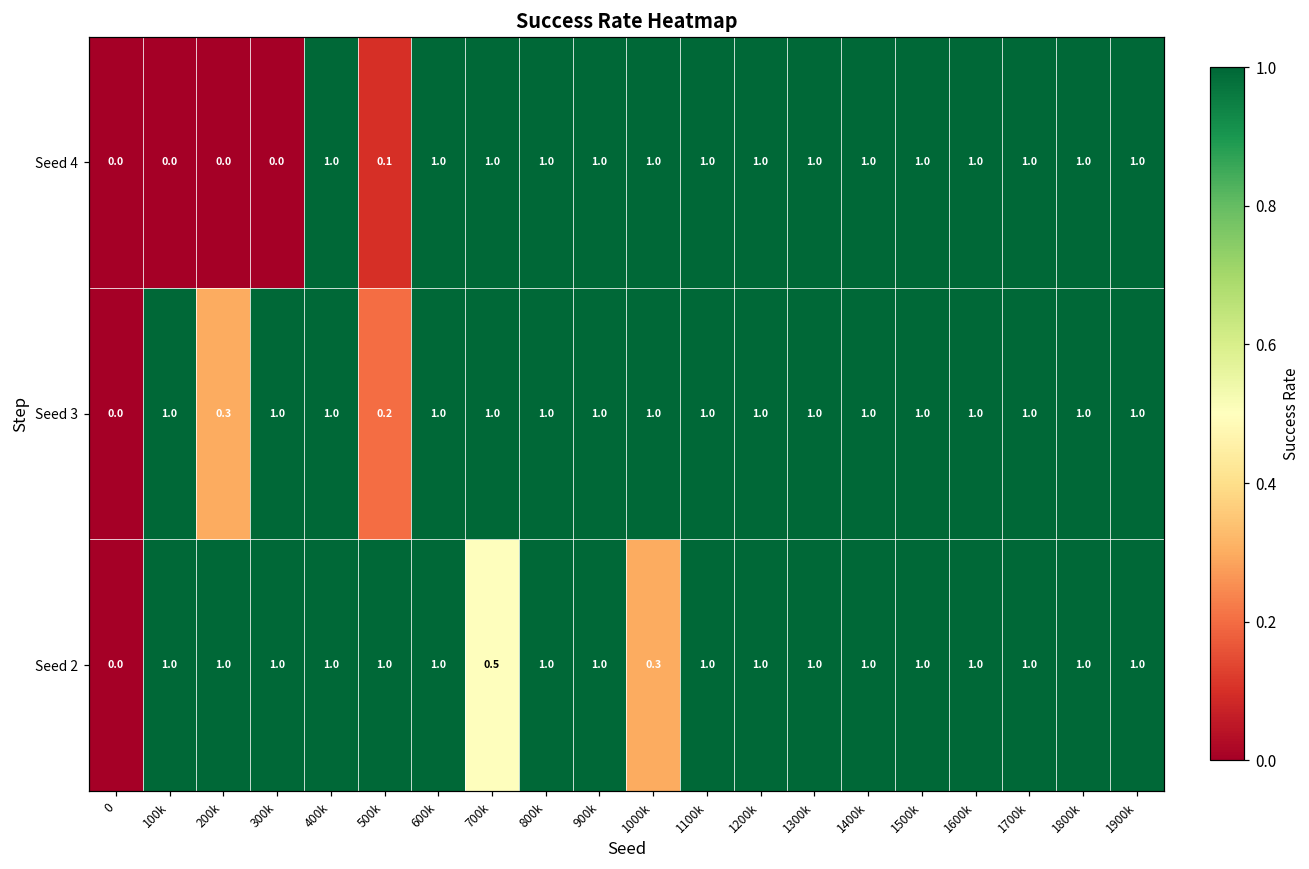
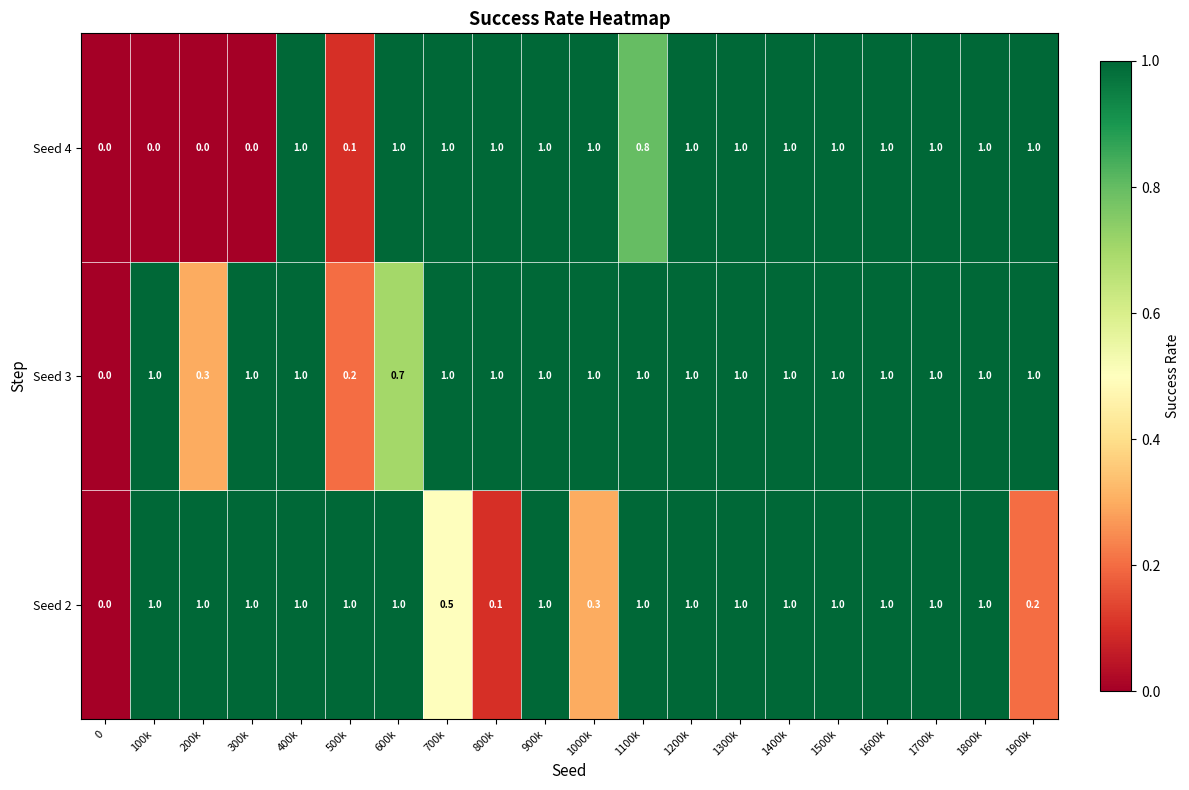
Seed 4, 1100k: 1.0 -> 0.8
Seed 3, 600k: 1.0 -> 0.7
Seed 2, 800k: 1.0 -> 0.1
Seed 2, 1900k: 1.0 -> 0.2
